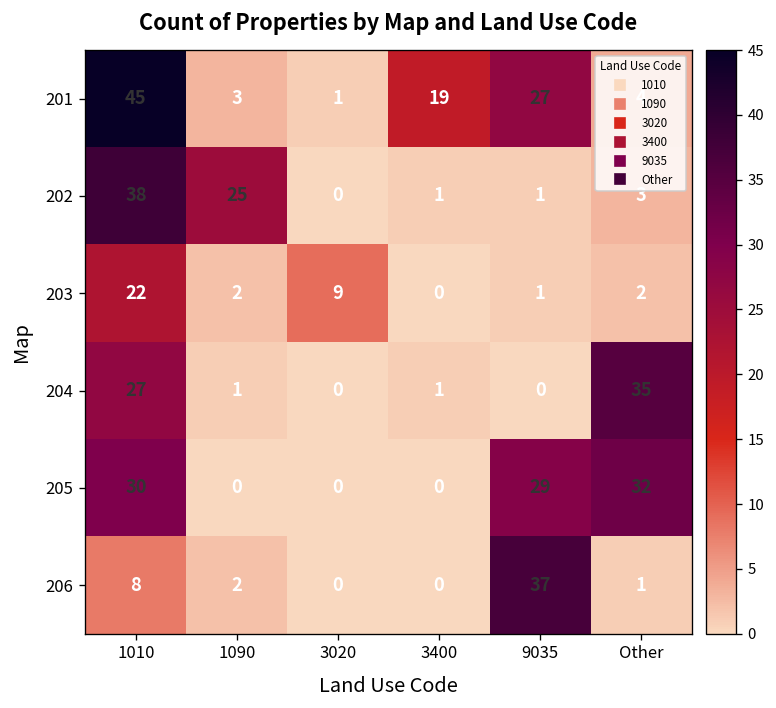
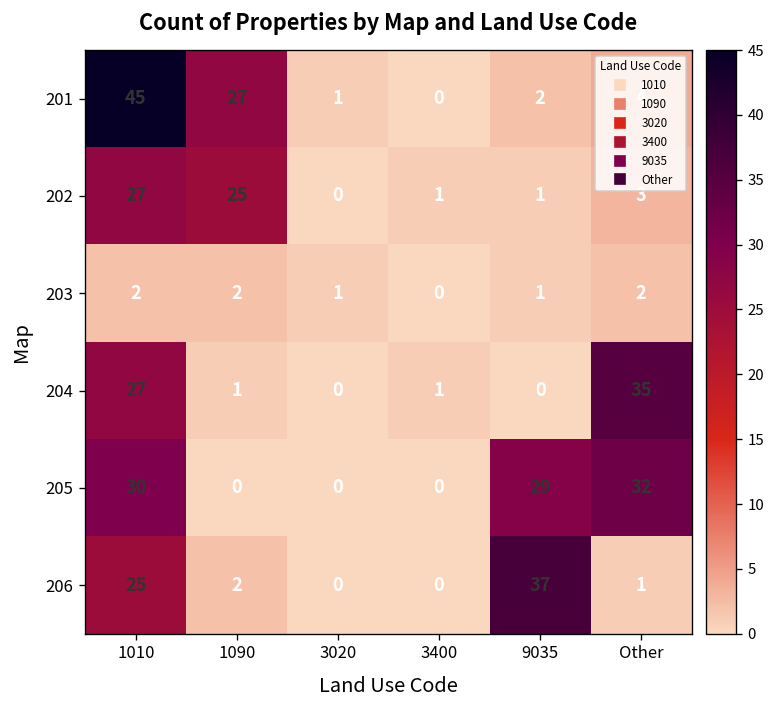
201, 1090: 3 -> 27
201, 3400: 19 -> 0
201, 9035: 27 -> 2
202, 1010: 38 -> 27
203, 1010: 22 -> 2
203, 3020: 9 -> 1
206, 1010: 8 -> 25
